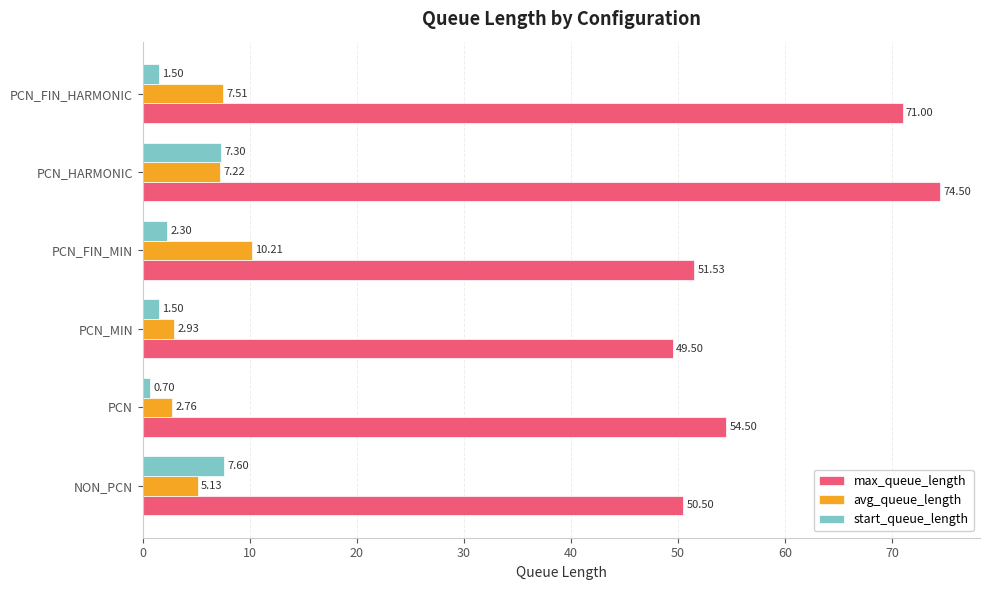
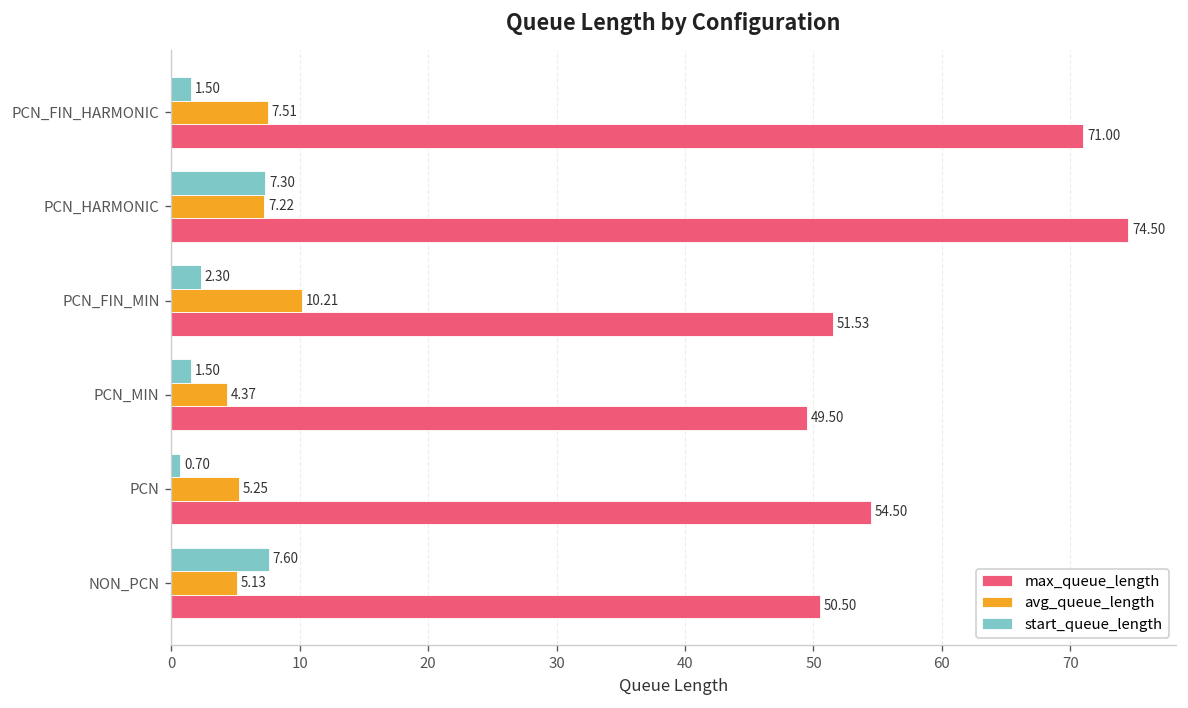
avg_queue_length, PCN_MIN: 2.93 -> 4.37
avg_queue_length, PCN: 2.76 -> 5.25
